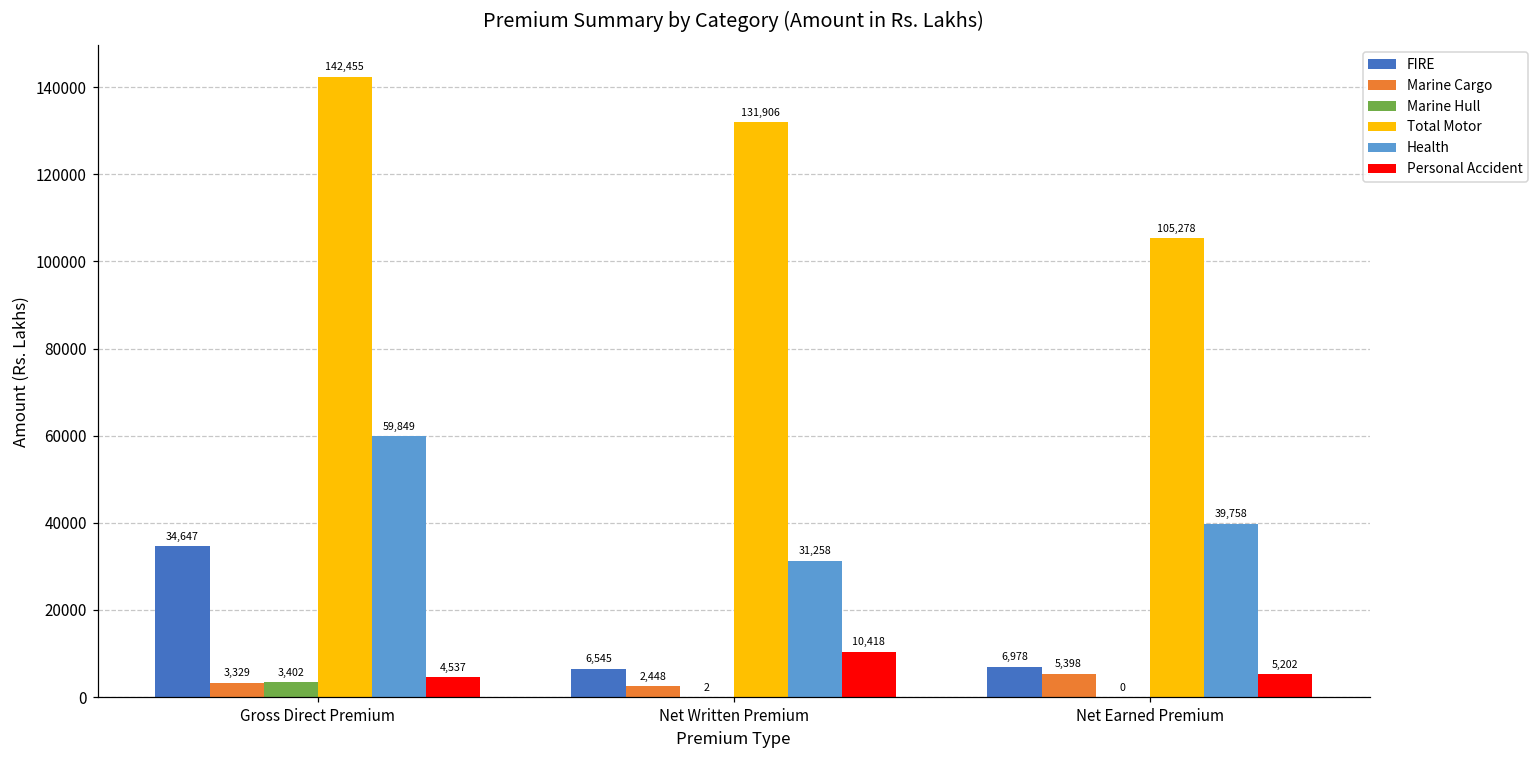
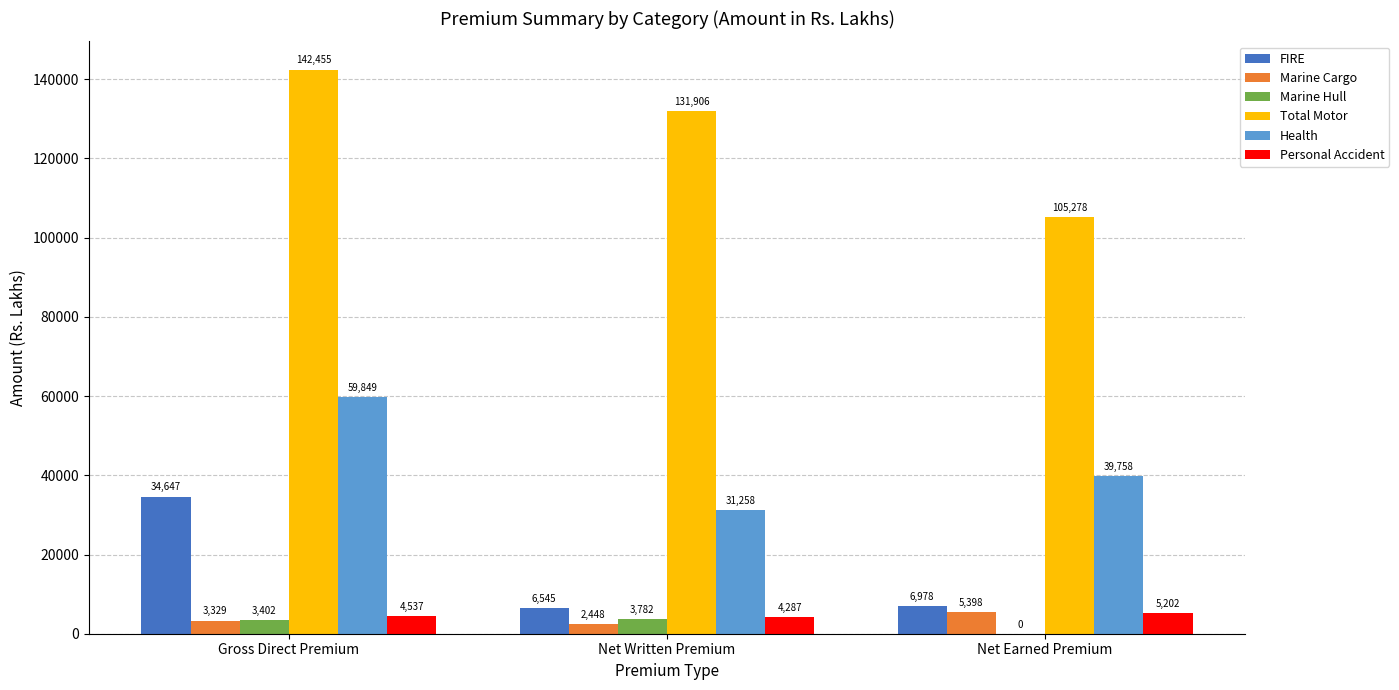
Marine Hull, Net Written Premium: 2 -> 3,782
Personal Accident, Net Written Premium: 10,418 -> 4,287
